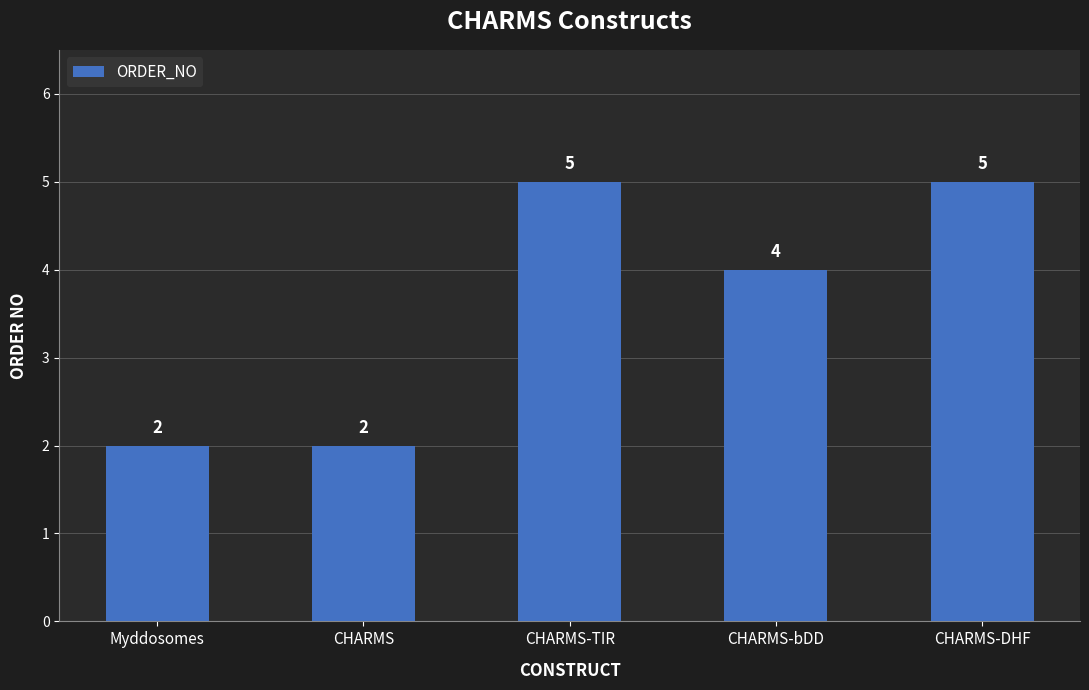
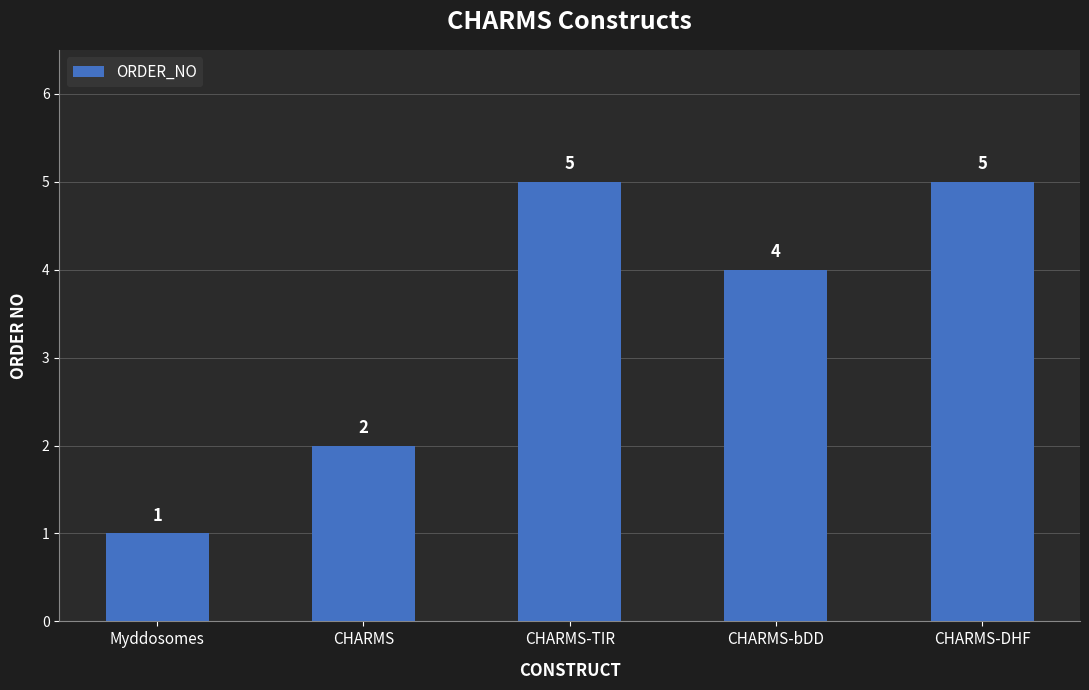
Myddosomes: 2 -> 1
